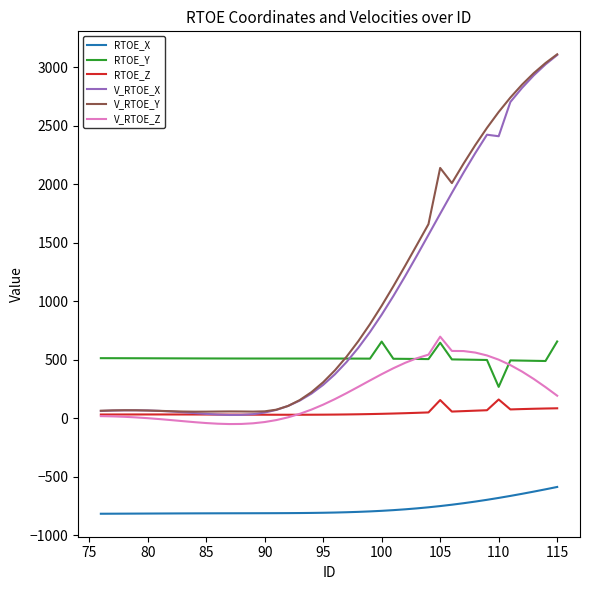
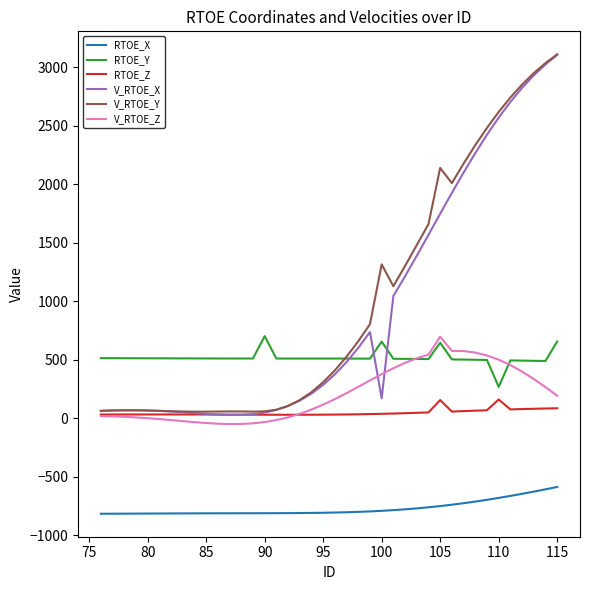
RTOE_Y, 90: 510 -> 700
V_RTOE_X, 100: 880 -> 170
V_RTOE_Y, 100: 960 -> 1320
V_RTOE_X, 110: 2410 -> 2570
